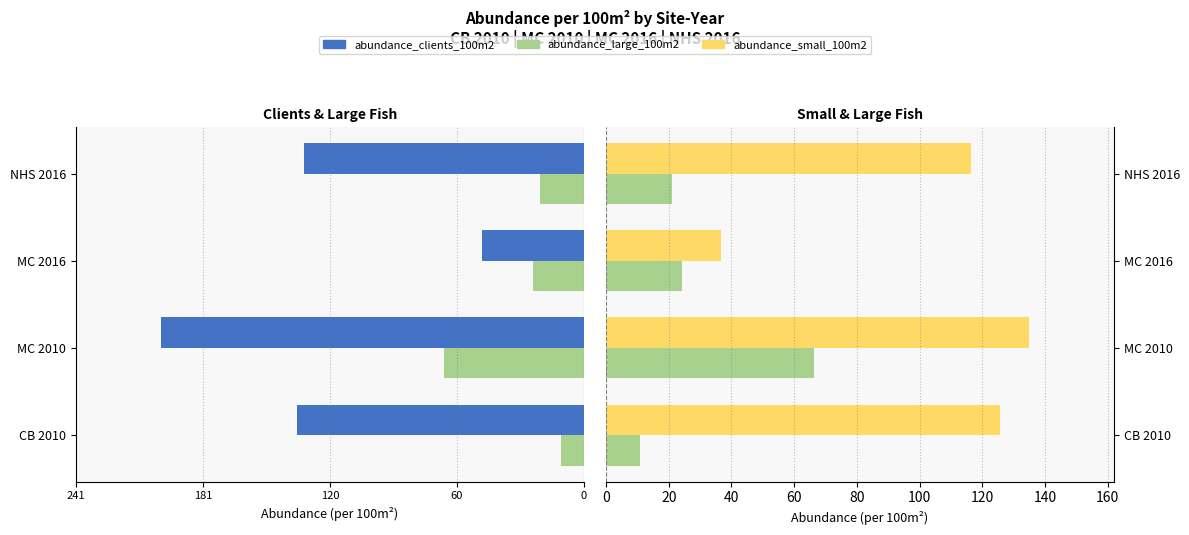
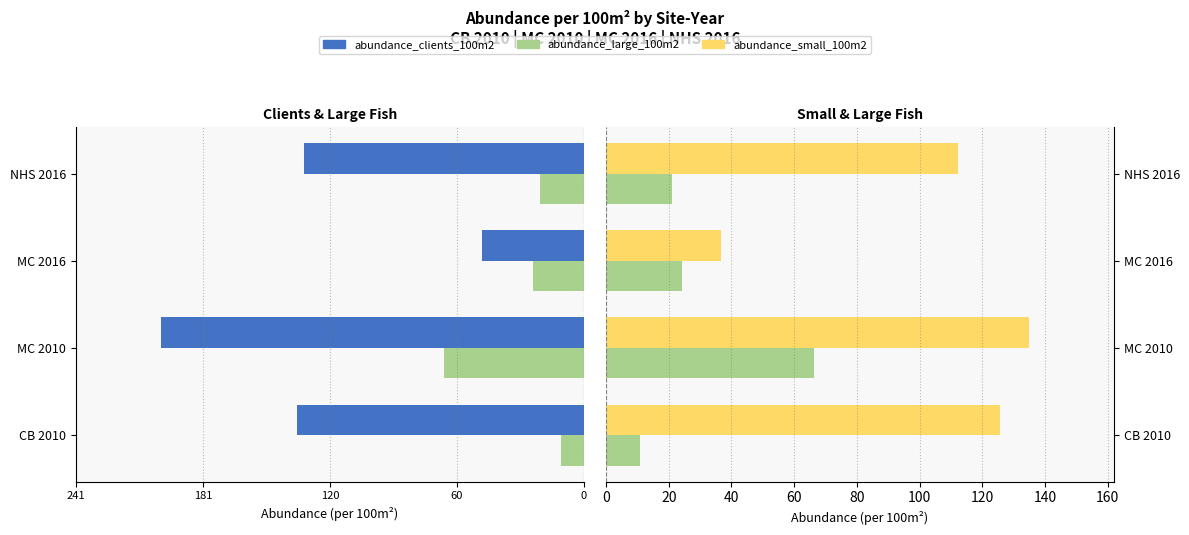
Small & Large Fish, abundance_small_100m2, NHS 2016: 116 -> 112
